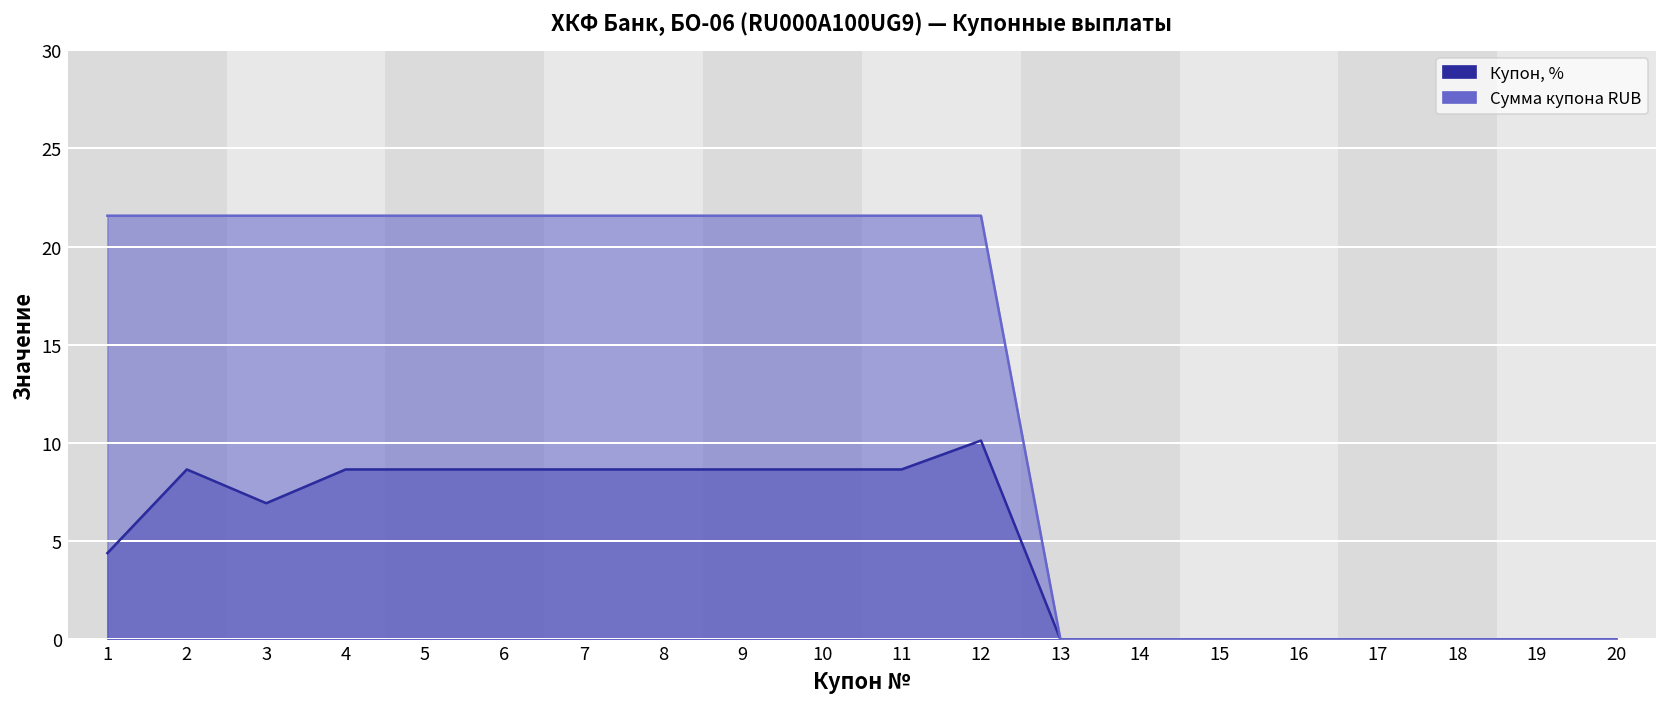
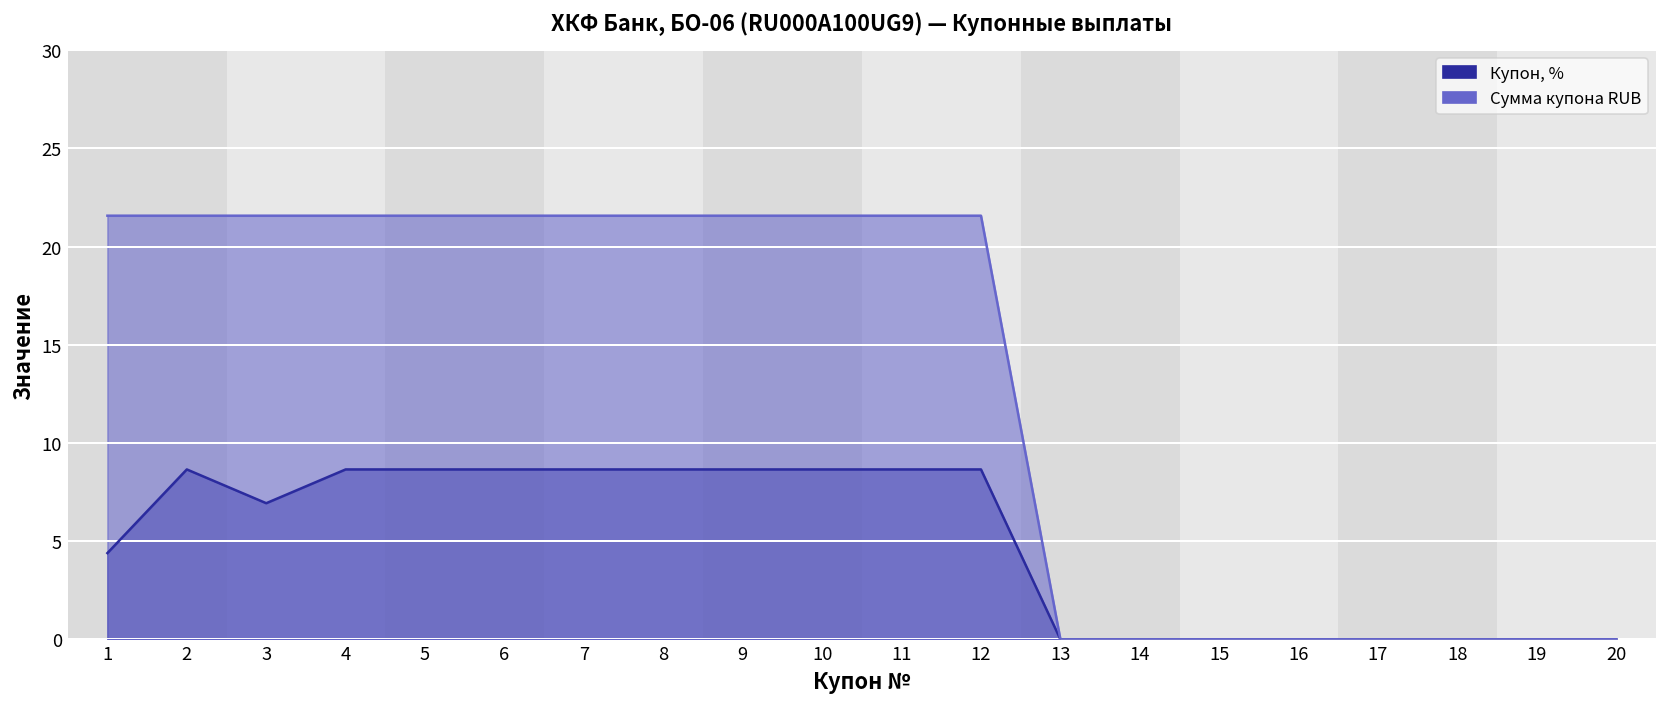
Купон, %, 12: 10.1 -> 8.7
